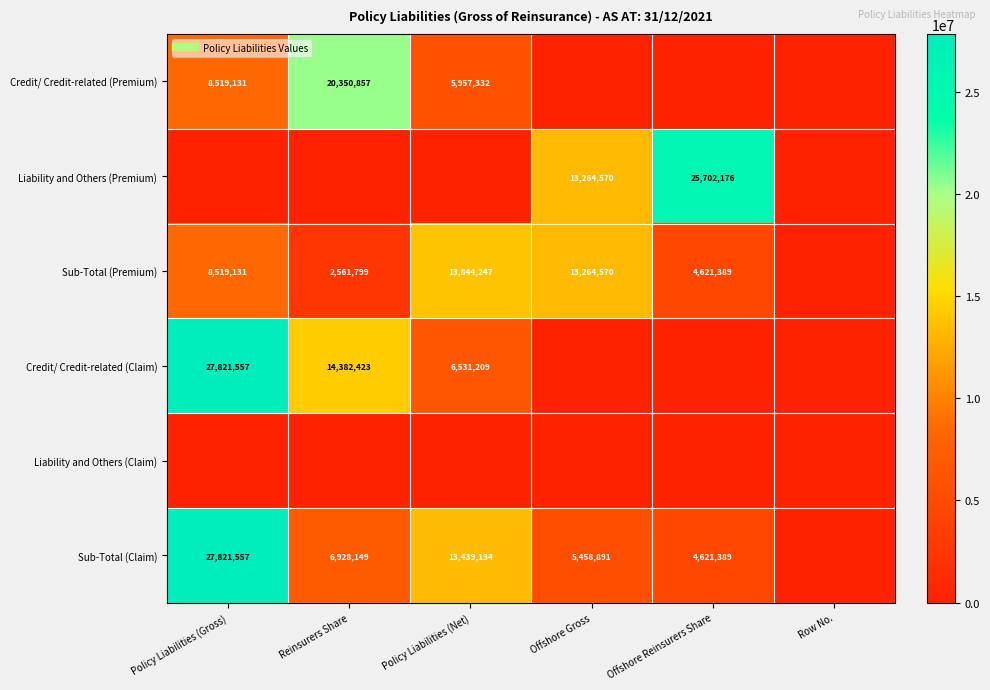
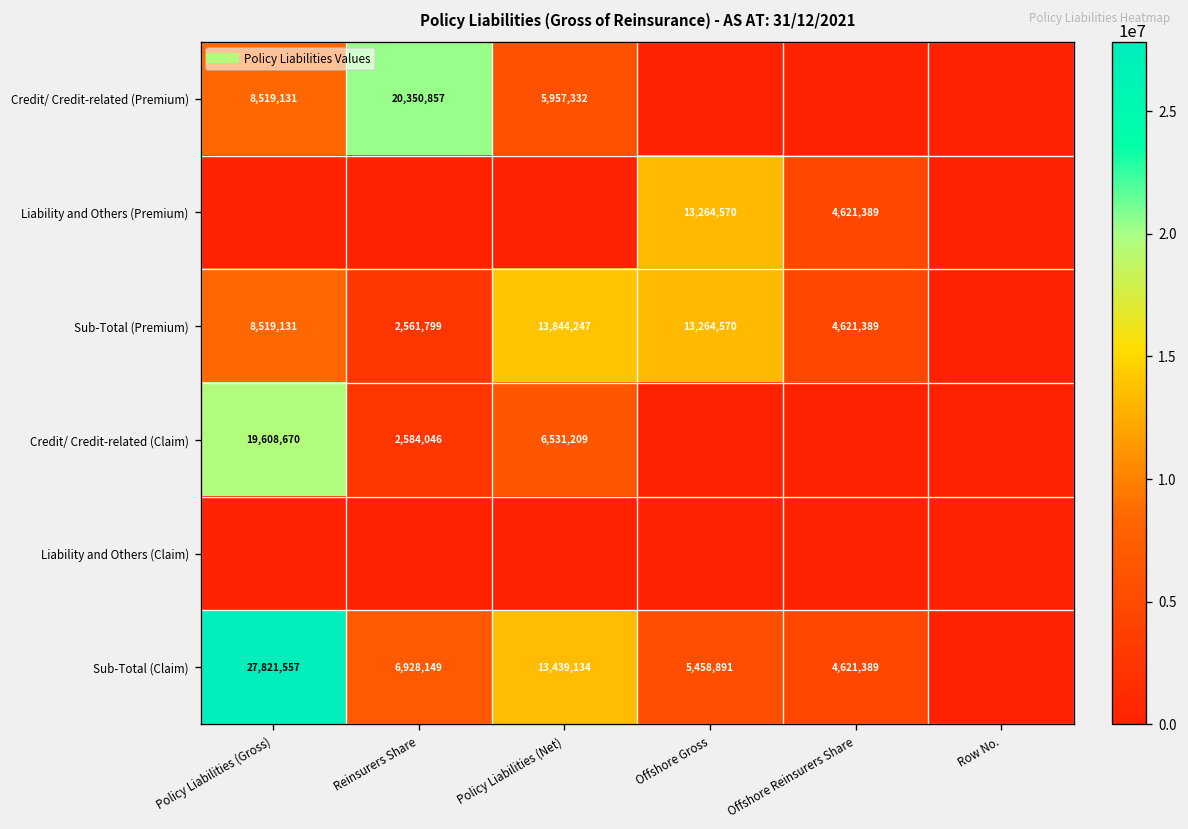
Liability and Others (Premium), Offshore Reinsurers Share: 25,702,176 -> 4,621,389
Credit/ Credit-related (Claim), Policy Liabilities (Gross): 27,821,557 -> 19,608,670
Credit/ Credit-related (Claim), Reinsurers Share: 14,382,423 -> 2,584,046
